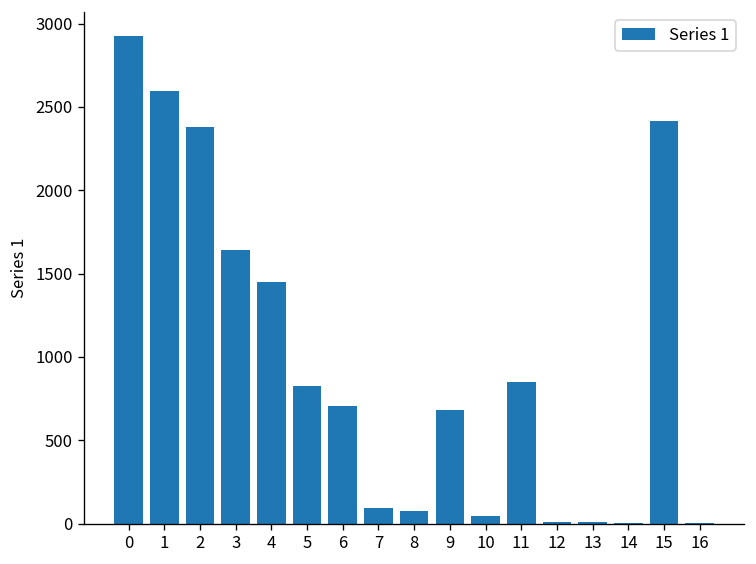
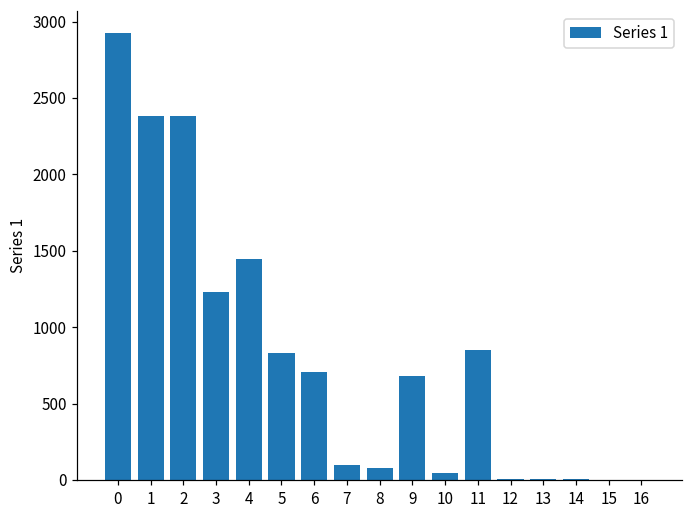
1: 2590 -> 2380
3: 1640 -> 1230
15: 2410 -> 0
